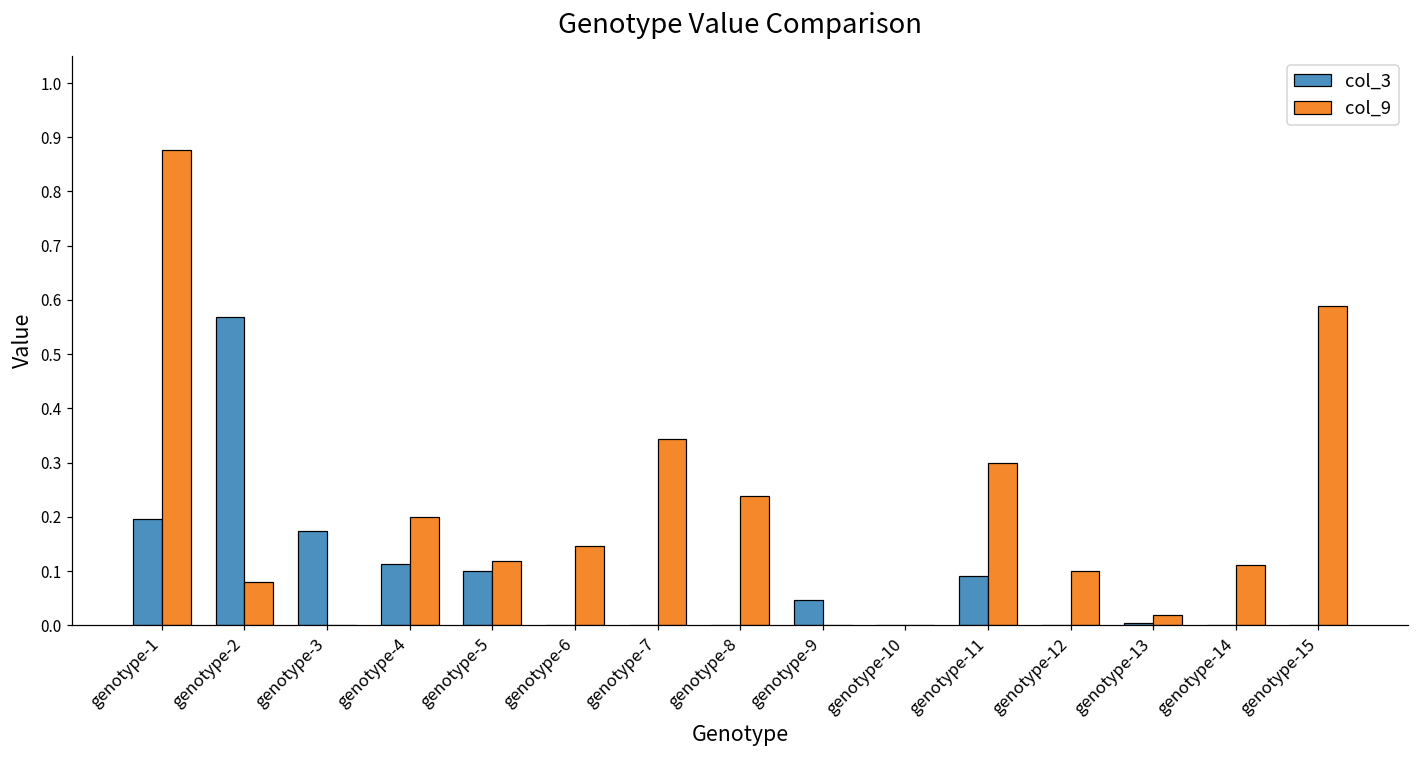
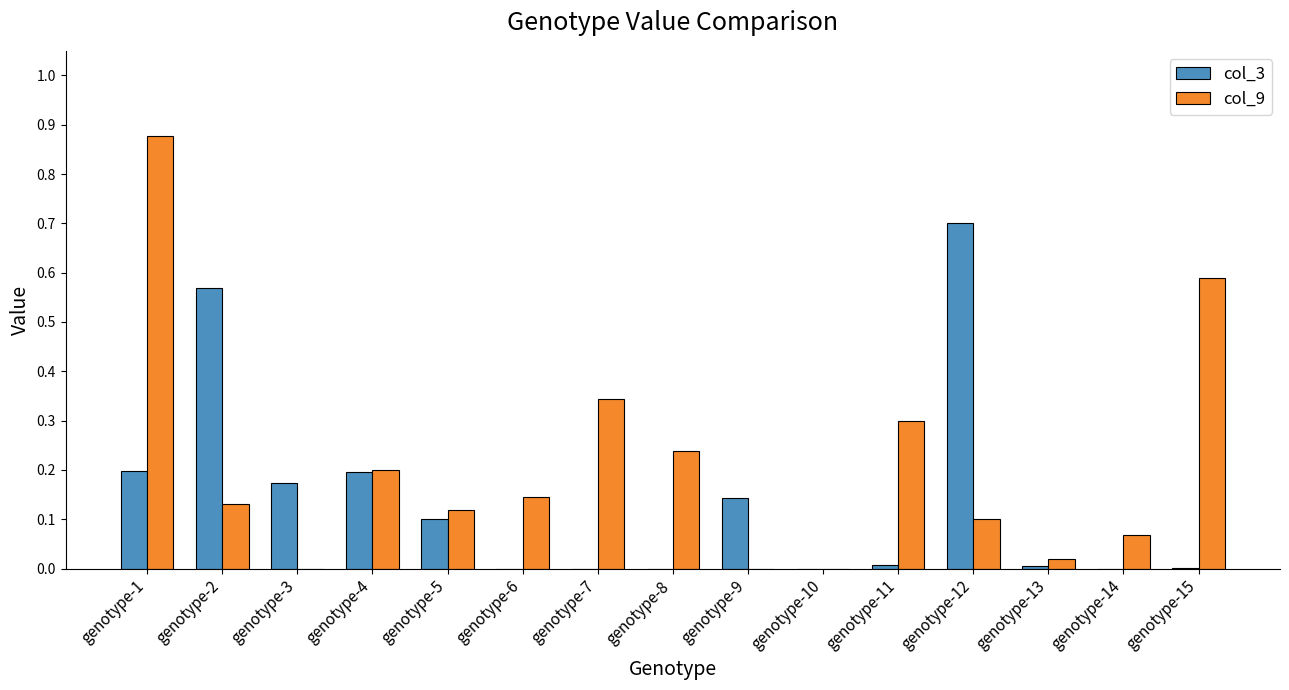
col_9, genotype-2: 0.08 -> 0.13
col_3, genotype-4: 0.11 -> 0.20
col_3, genotype-9: 0.05 -> 0.14
col_3, genotype-11: 0.09 -> 0.01
col_3, genotype-12: 0.0 -> 0.7
col_9, genotype-14: 0.11 -> 0.07
